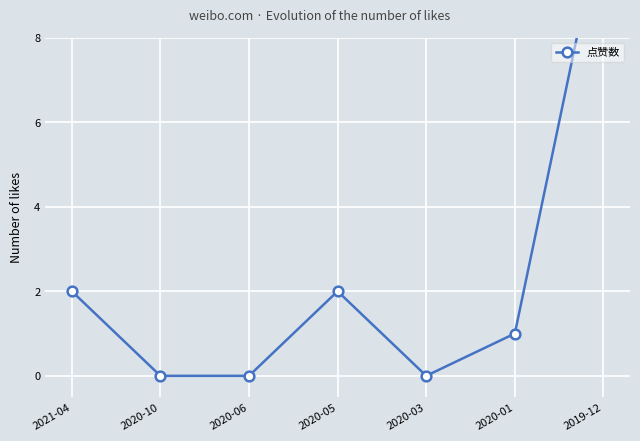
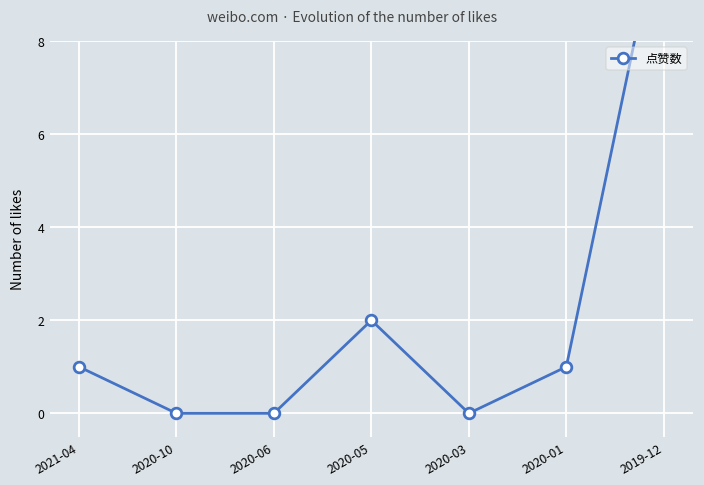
2021-04: 2 -> 1
